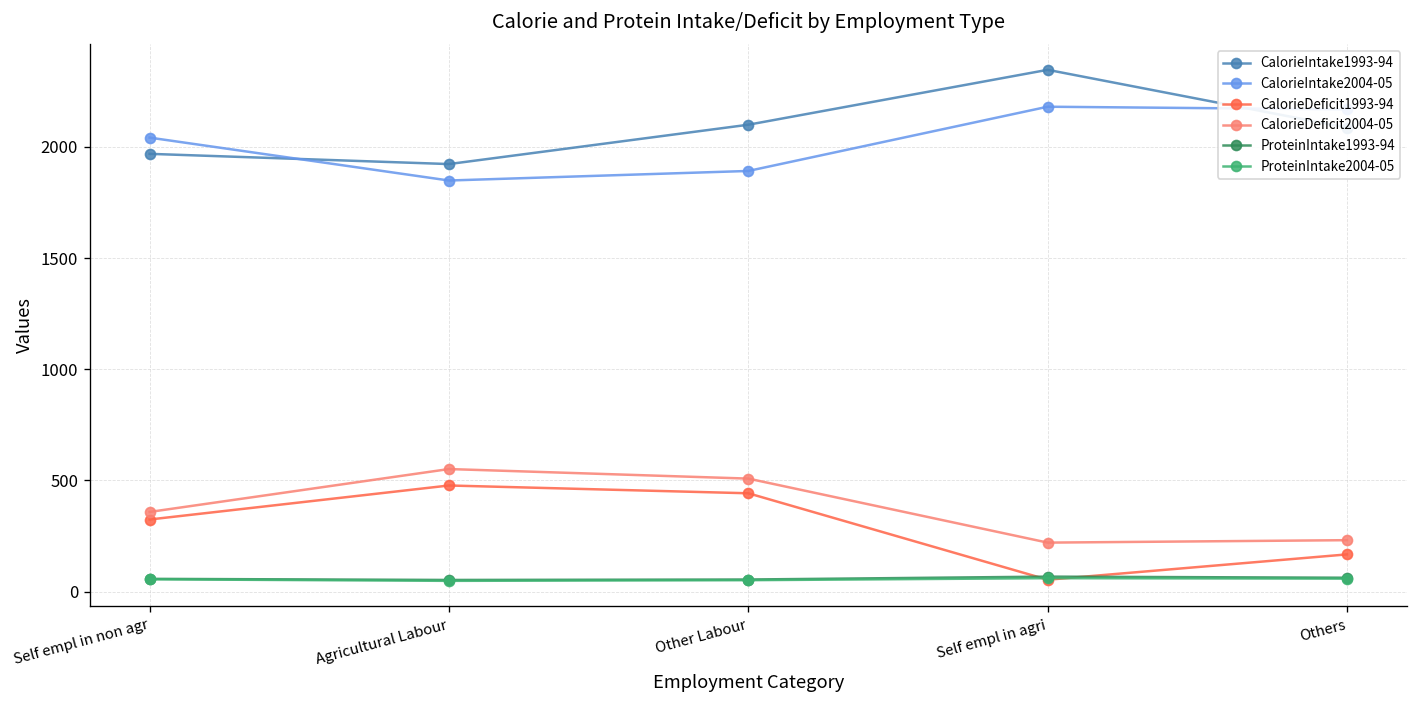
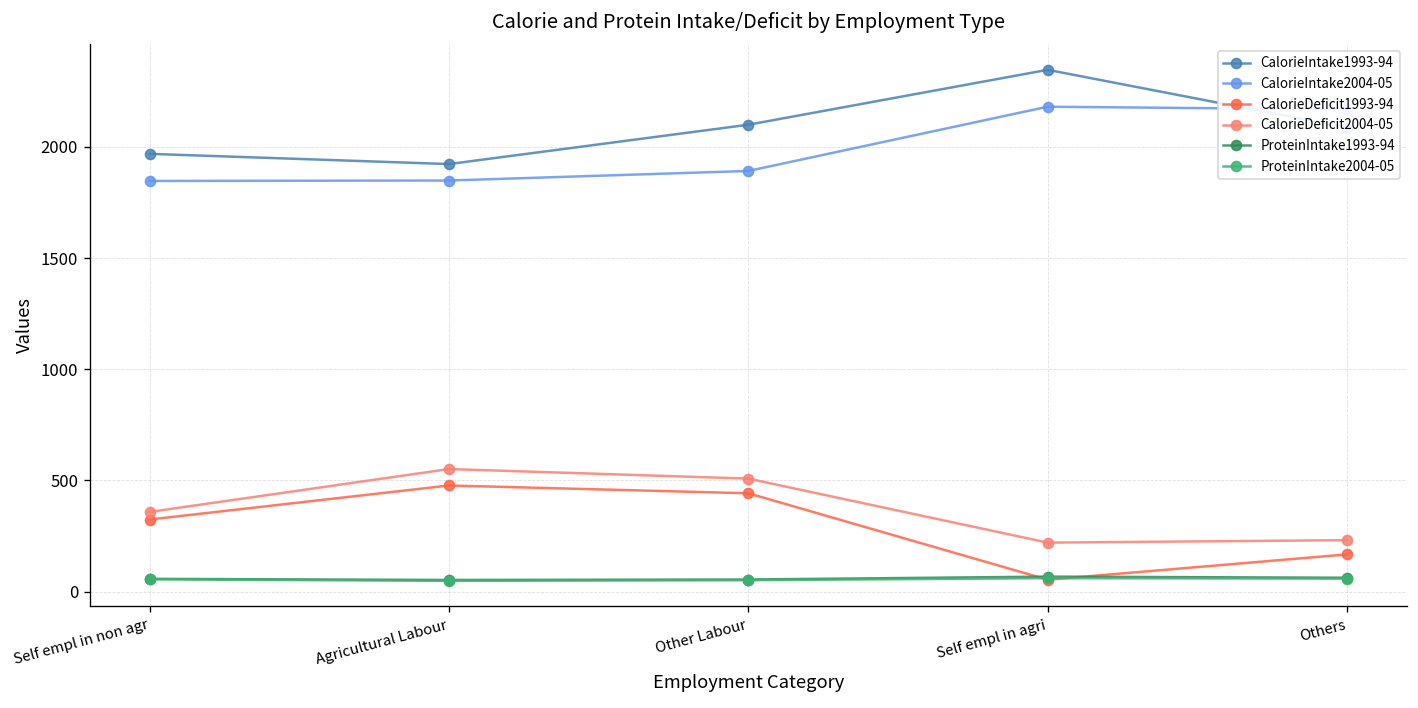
CalorieIntake2004-05, Self empl in non agr: 2040 -> 1850
